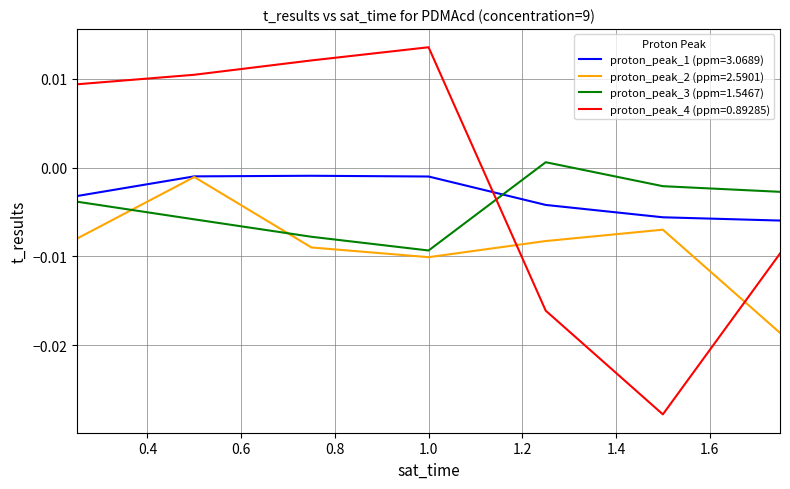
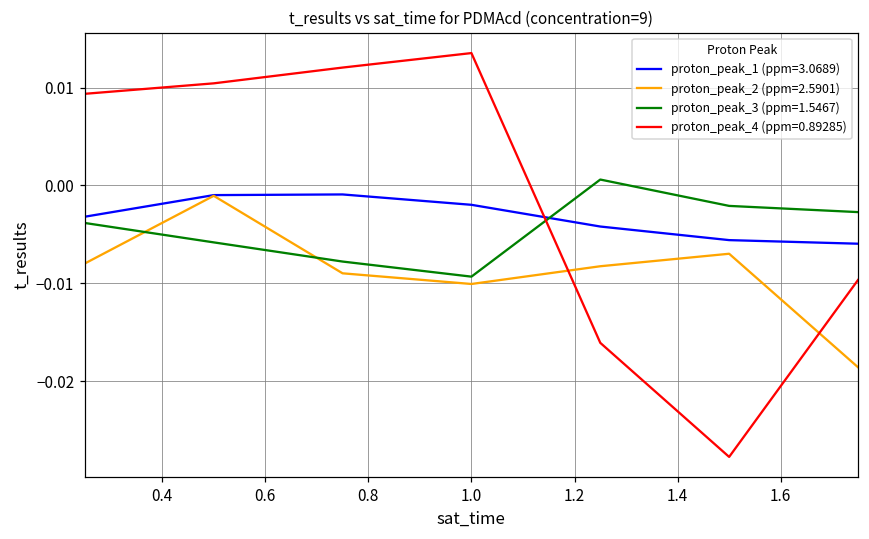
proton_peak_1 (ppm=3.0689), 1.0: -0.001 -> -0.002
